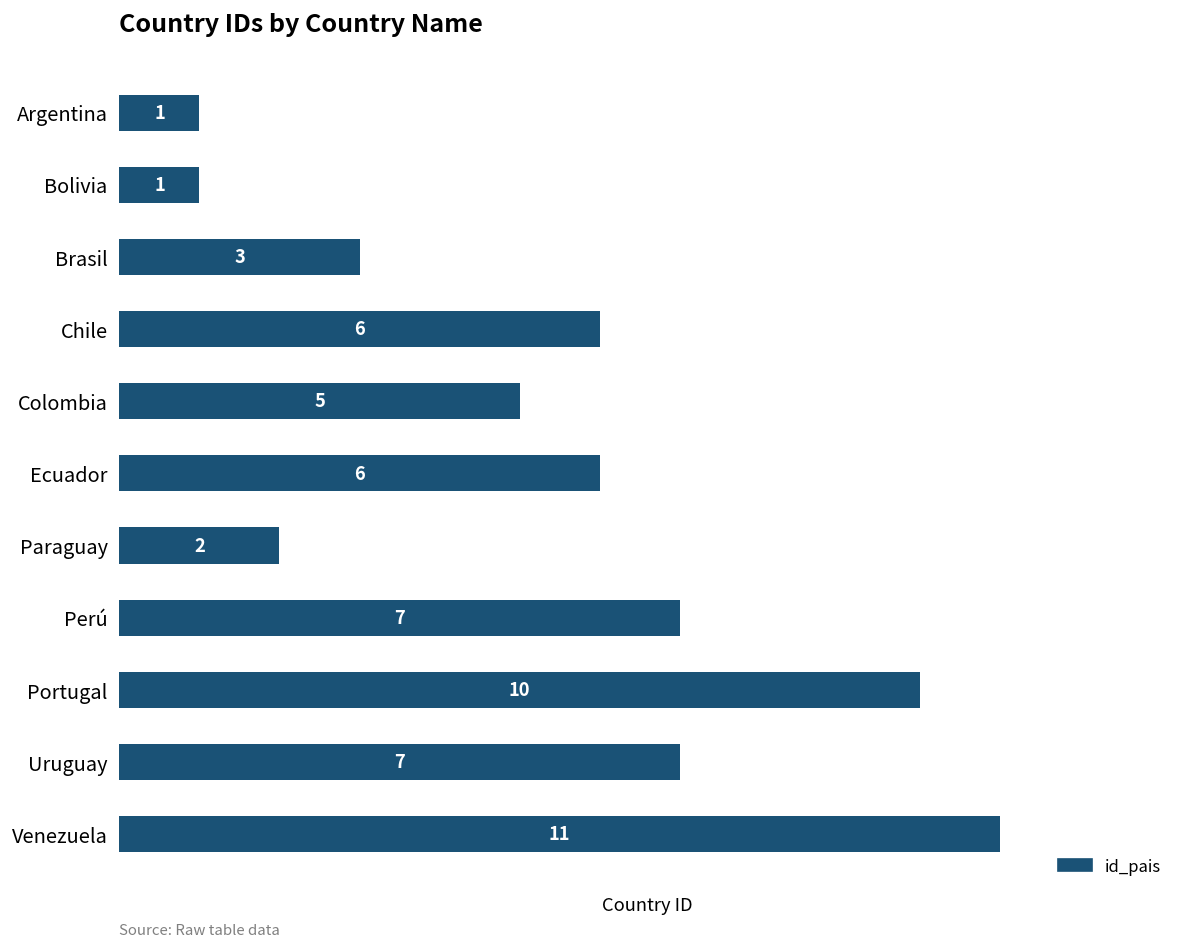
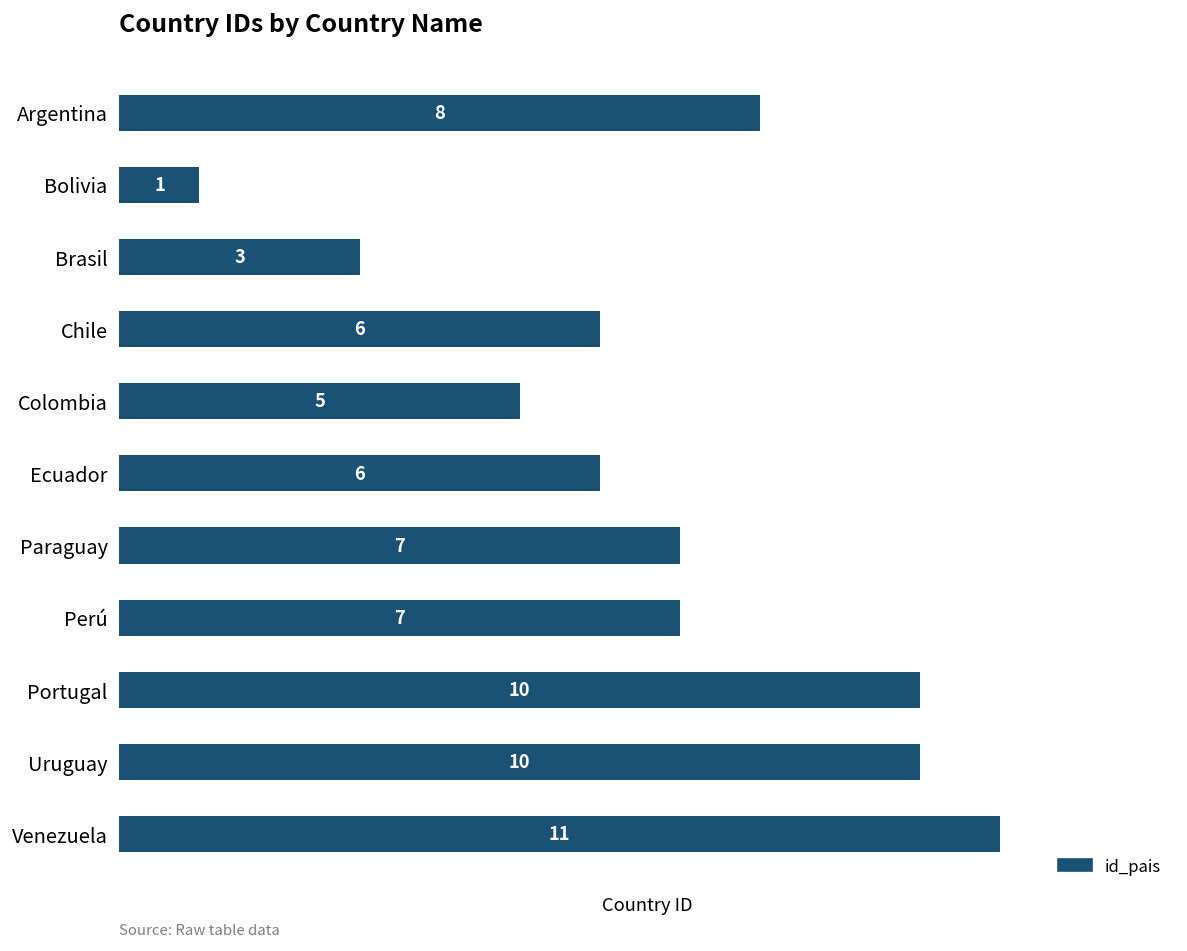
Argentina: 1 -> 8
Paraguay: 2 -> 7
Uruguay: 7 -> 10
